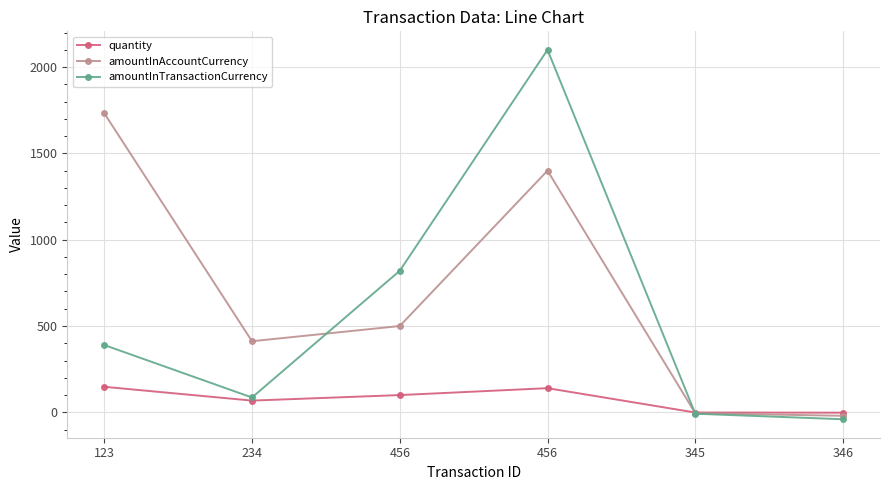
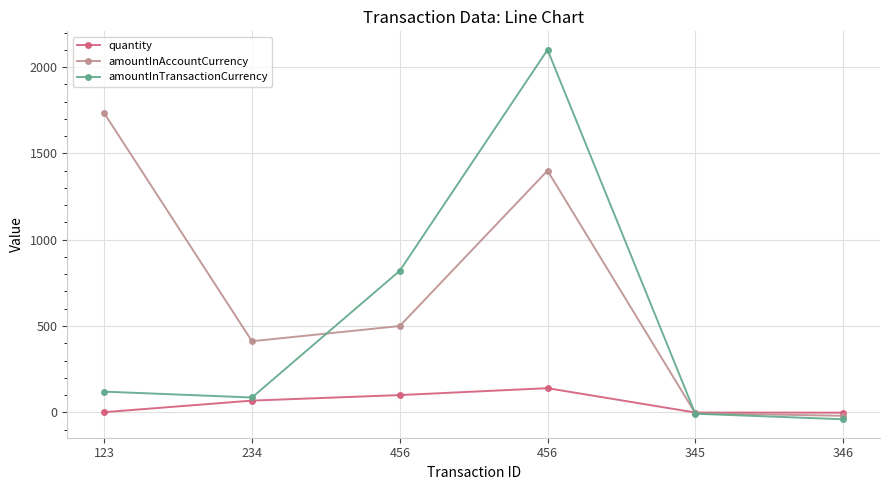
quantity, 123: 150 -> 0
amountInTransactionCurrency, 123: 390 -> 120
